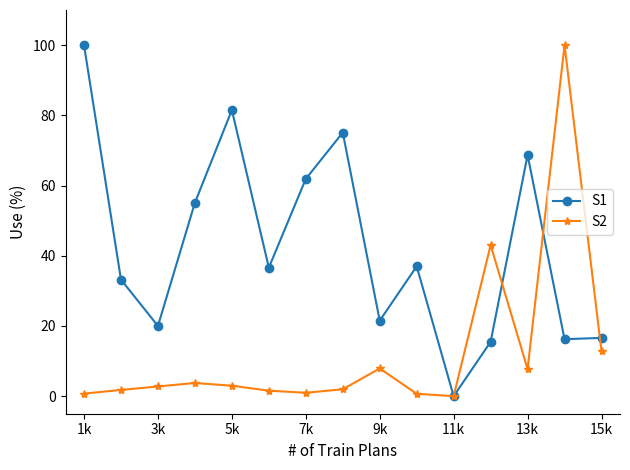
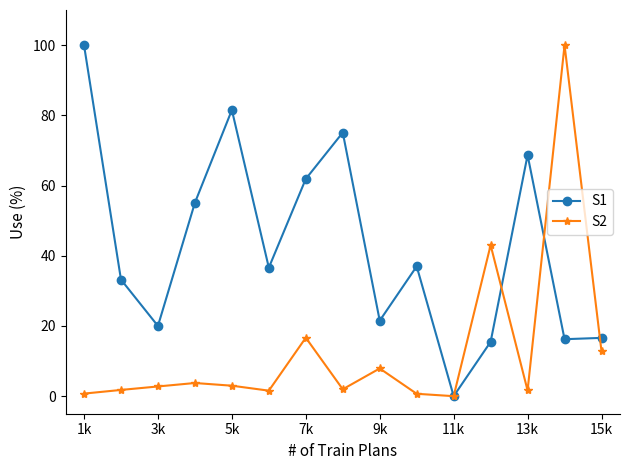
S2, 7k: 1 -> 17
S2, 13k: 8 -> 2
